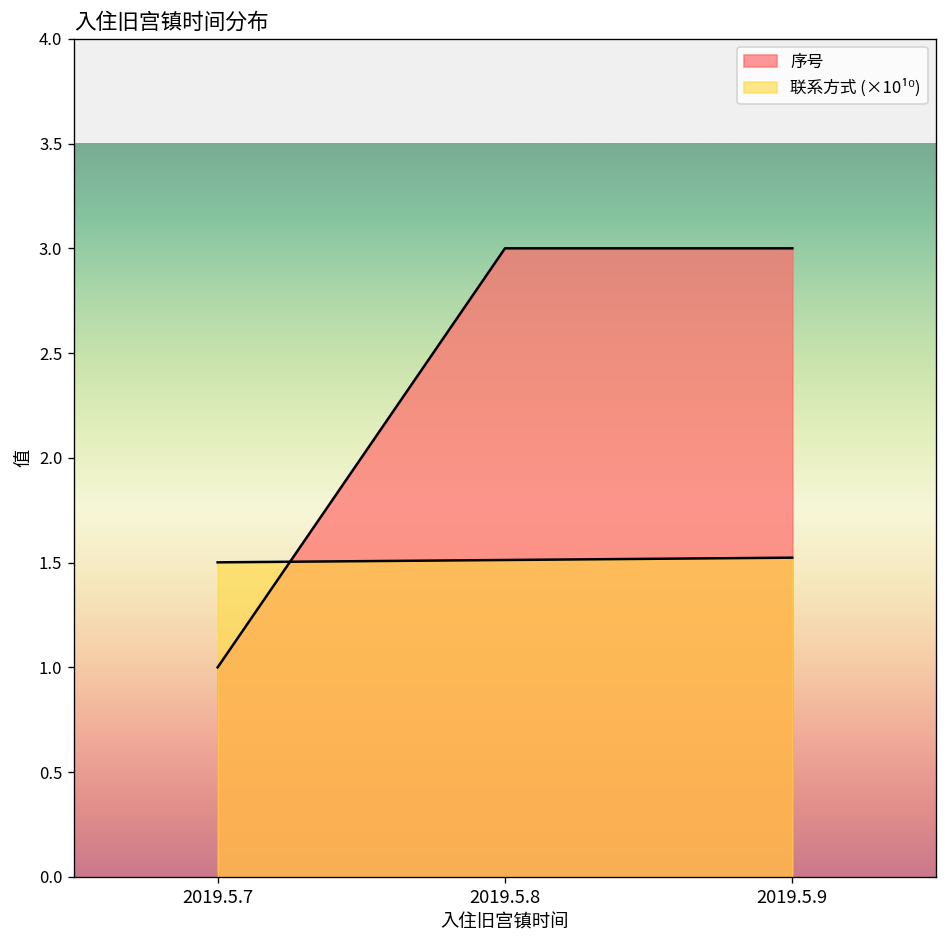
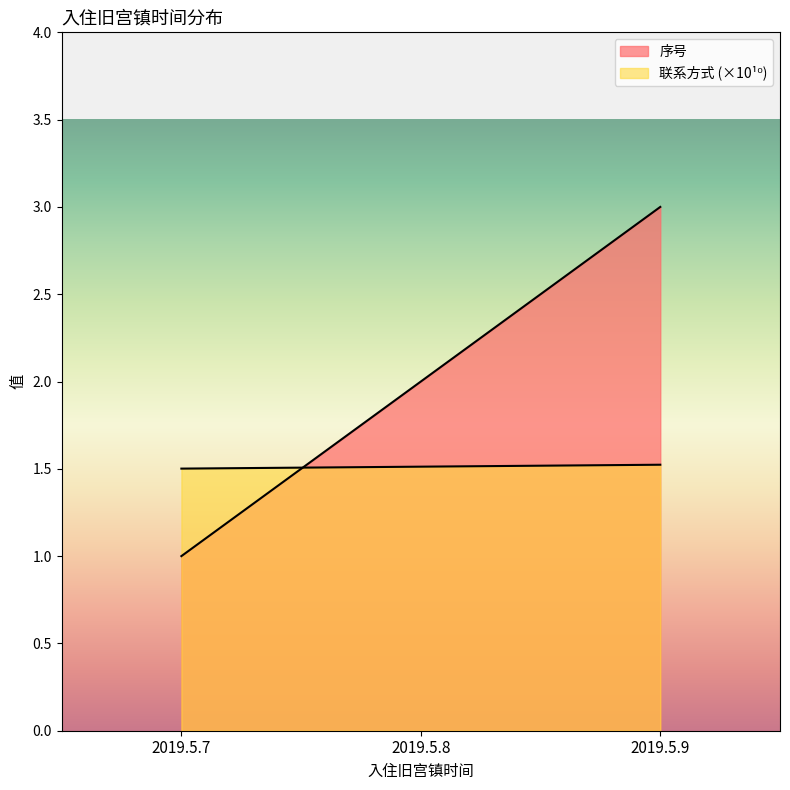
序号, 2019.5.8: 3 -> 2
